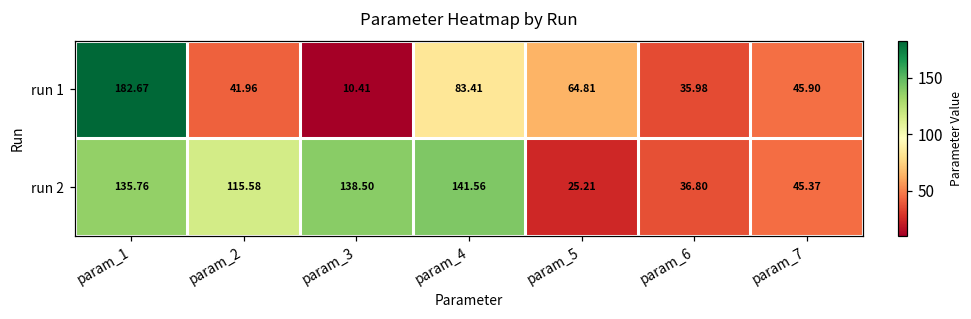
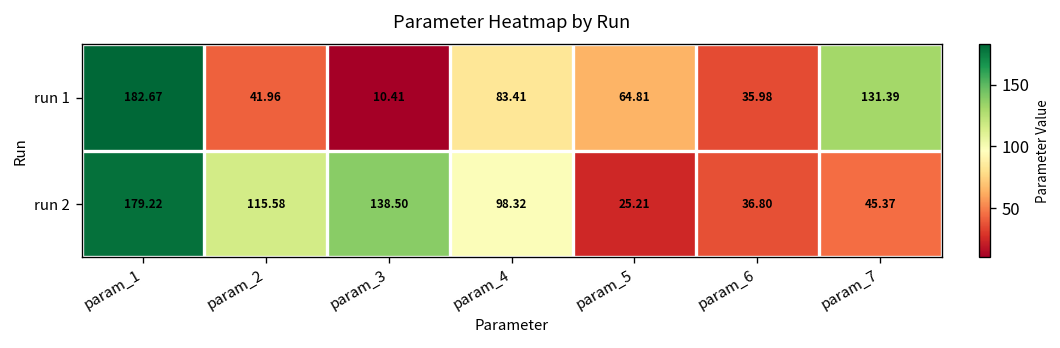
run 1, param_7: 45.90 -> 131.39
run 2, param_1: 135.76 -> 179.22
run 2, param_4: 141.56 -> 98.32
